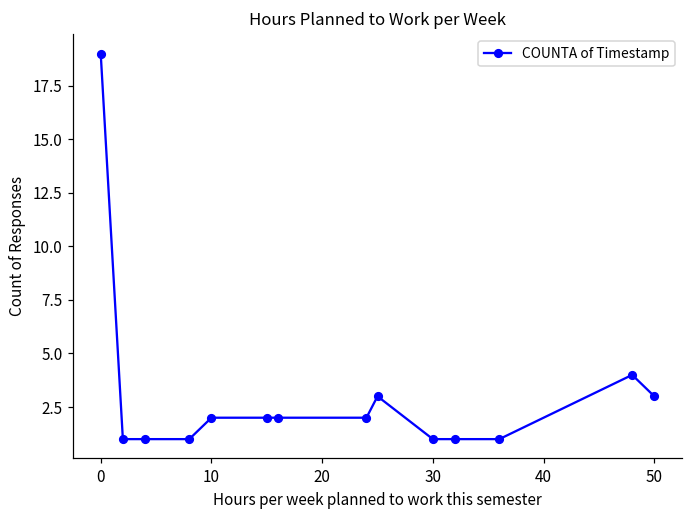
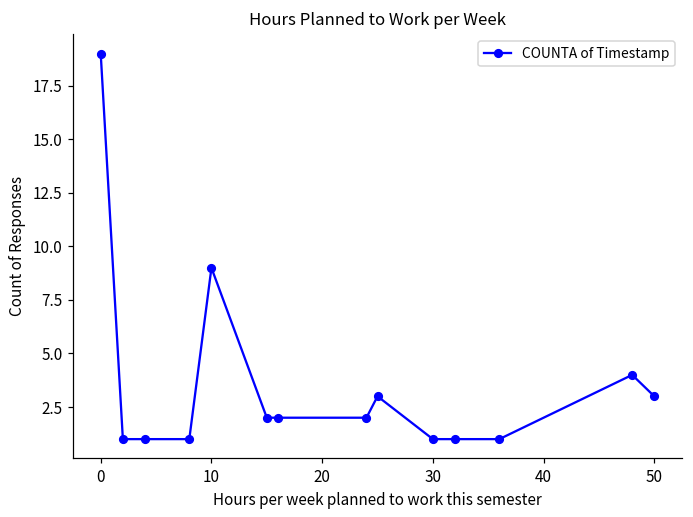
10: 2 -> 9
